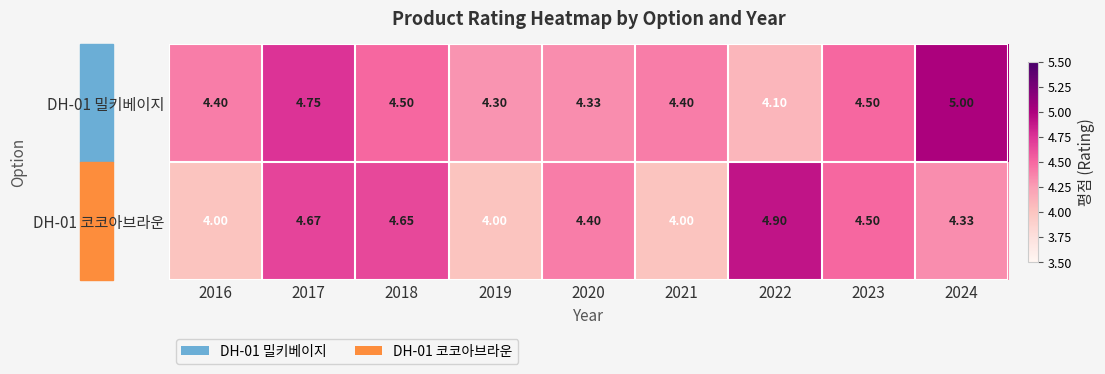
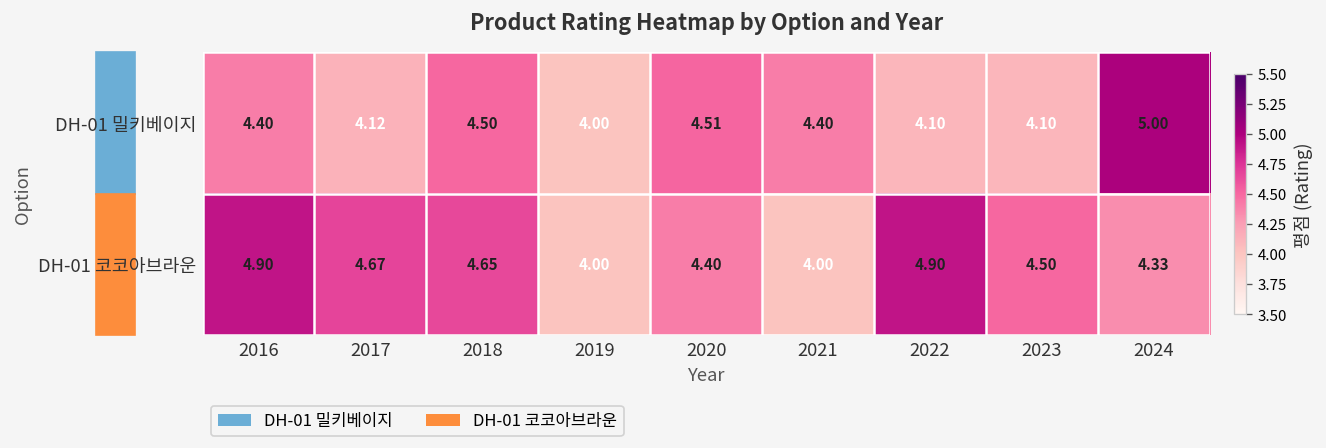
DH-01 밀키베이지, 2017: 4.75 -> 4.12
DH-01 밀키베이지, 2019: 4.30 -> 4.00
DH-01 밀키베이지, 2020: 4.33 -> 4.51
DH-01 밀키베이지, 2023: 4.50 -> 4.10
DH-01 코코아브라운, 2016: 4.00 -> 4.90
